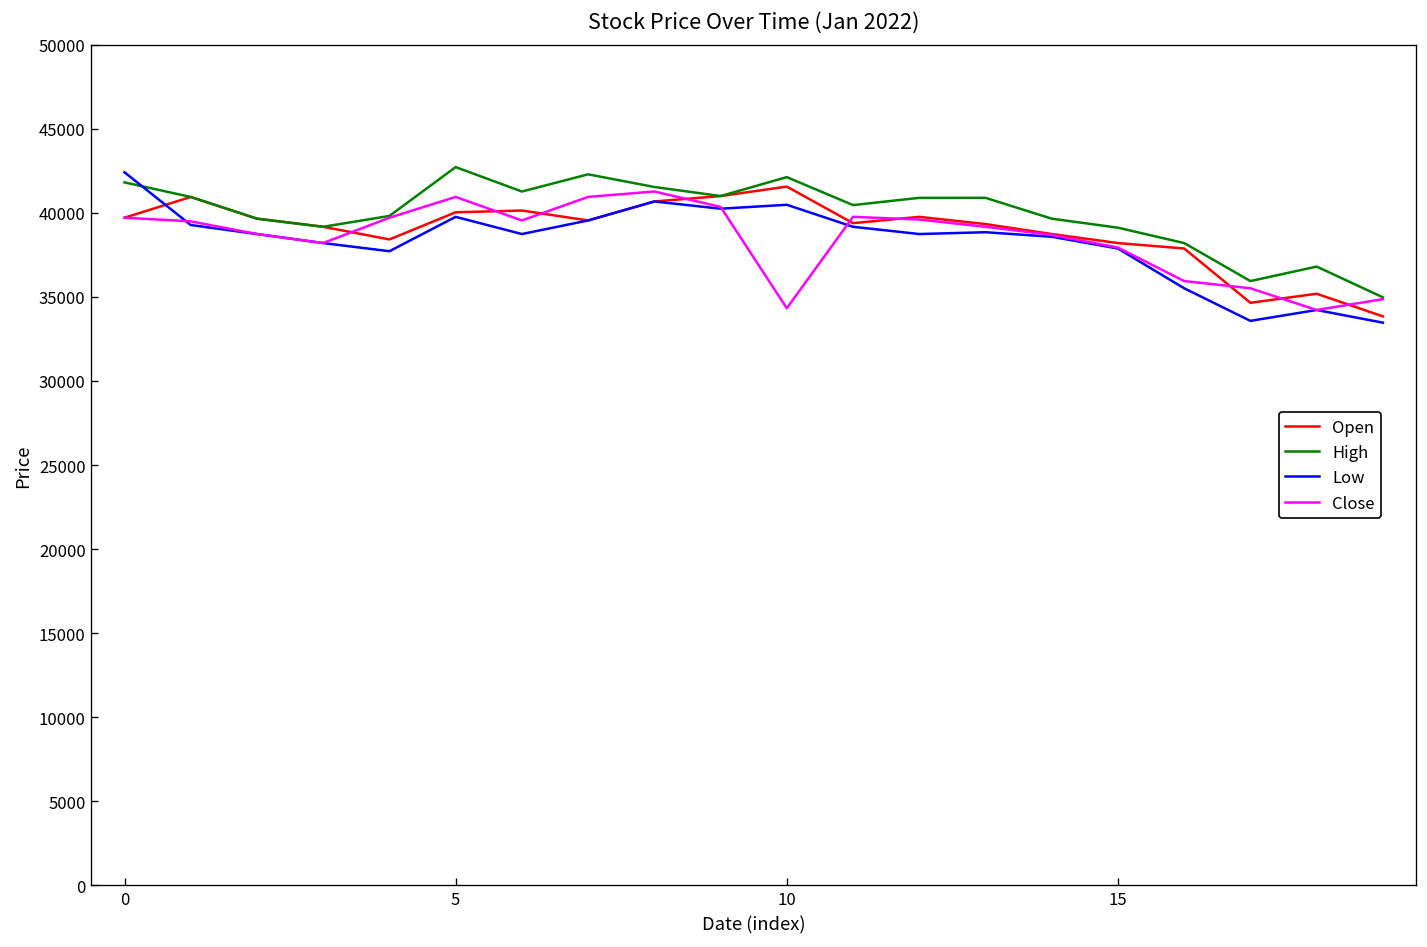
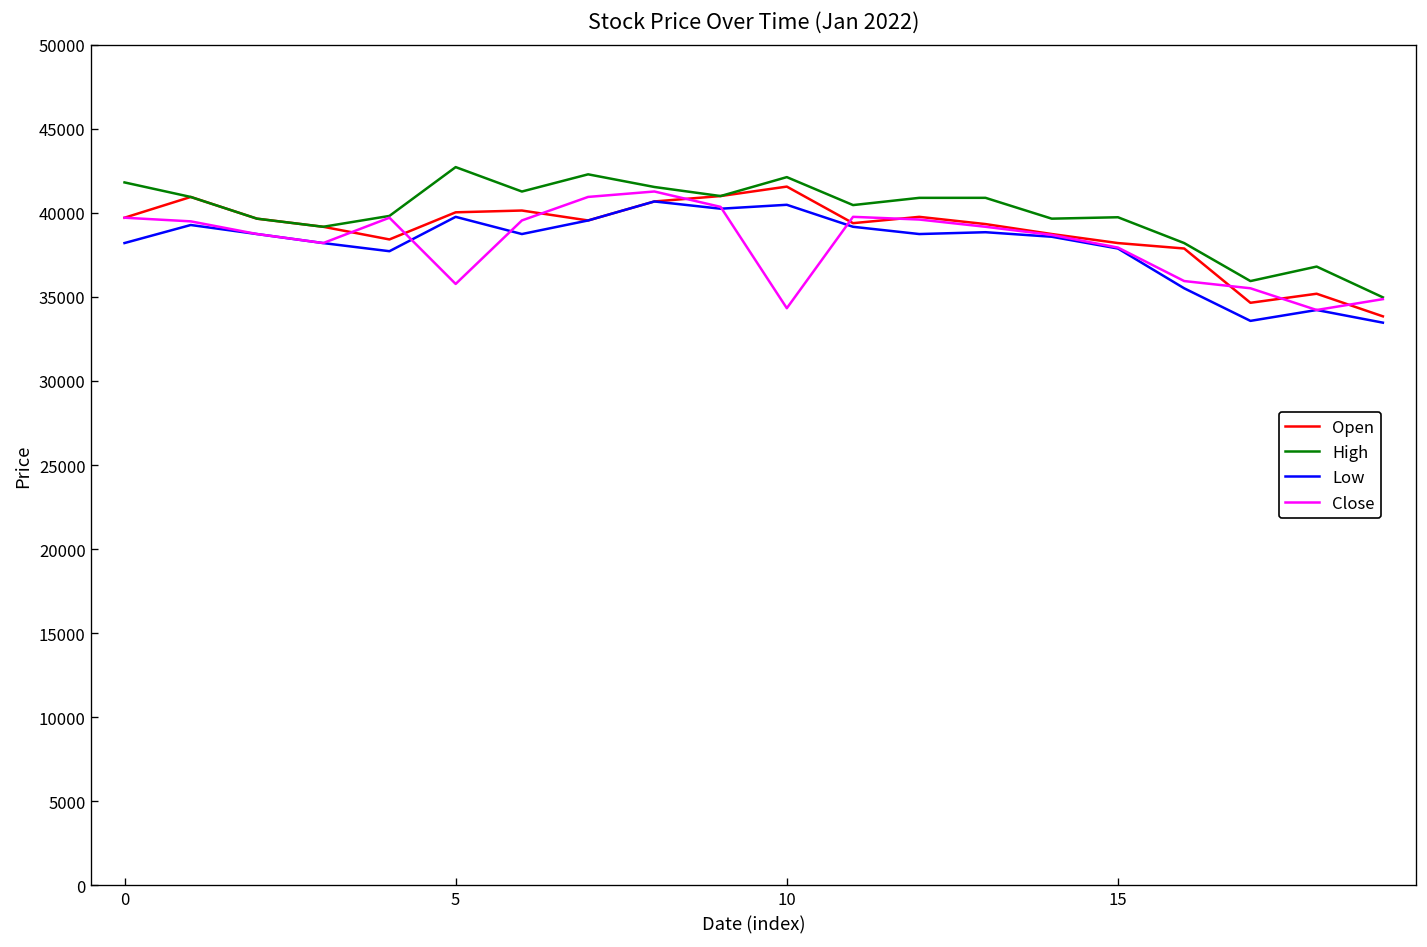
Low, 0: 42400 -> 38200
Close, 5: 40900 -> 35800
High, 15: 39100 -> 39700
